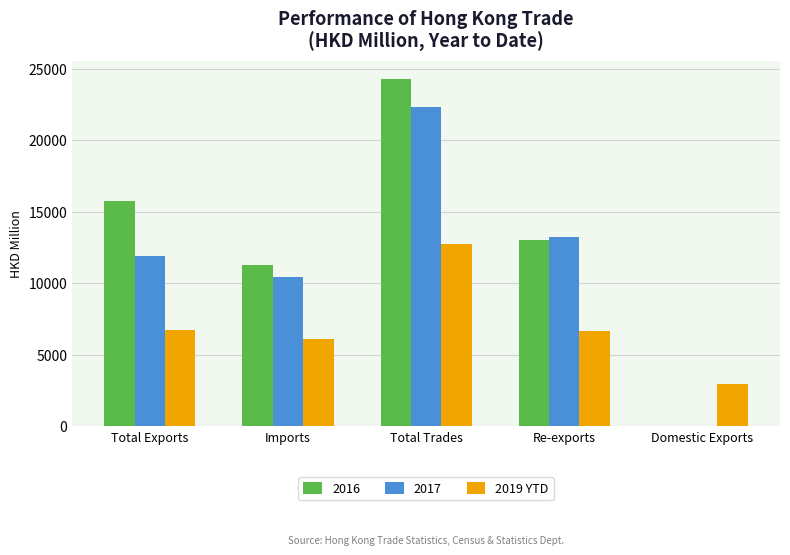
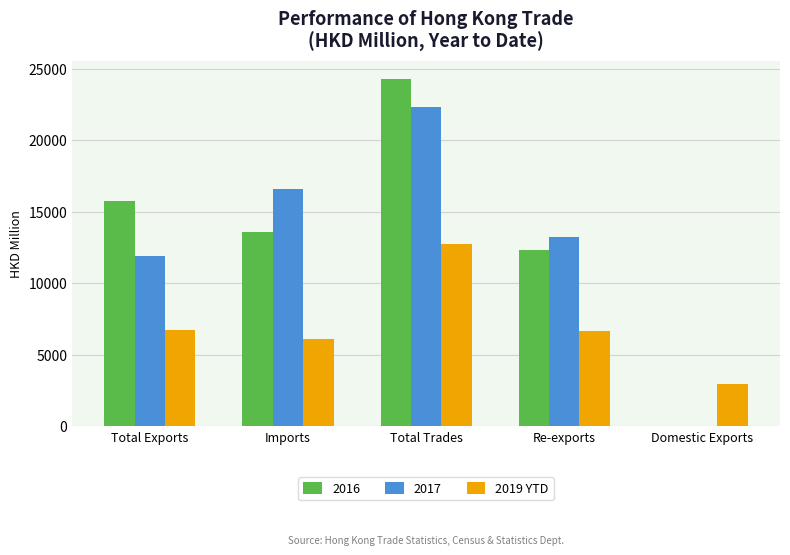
2016, Imports: 11300 -> 13600
2017, Imports: 10400 -> 16600
2016, Re-exports: 13000 -> 12300
